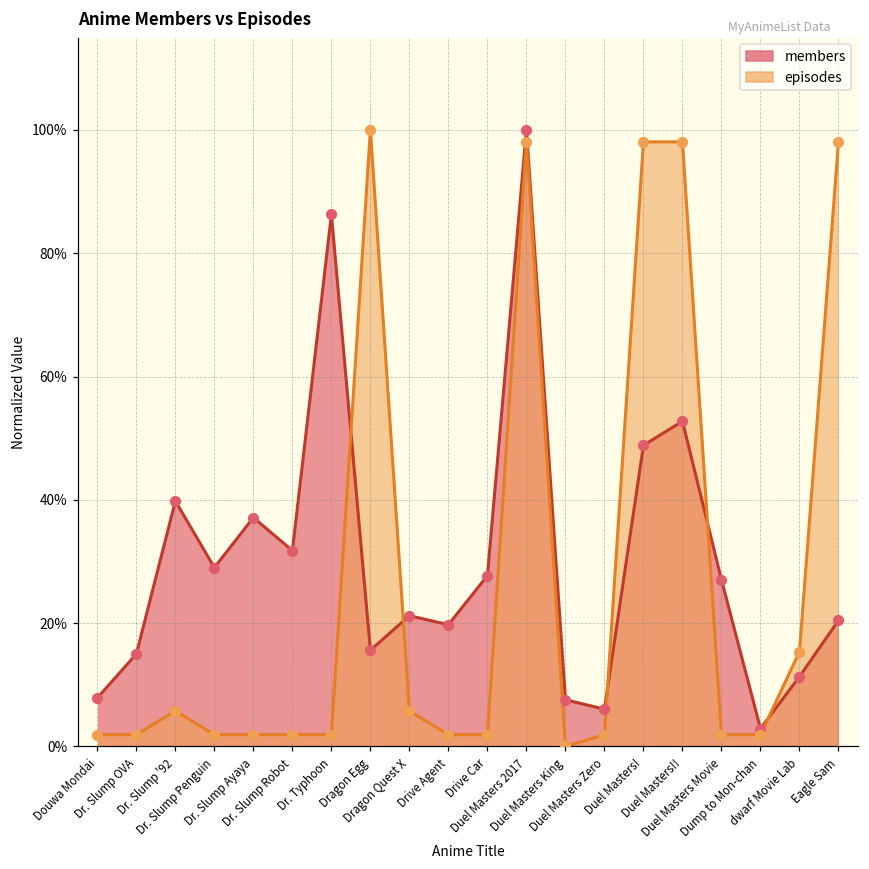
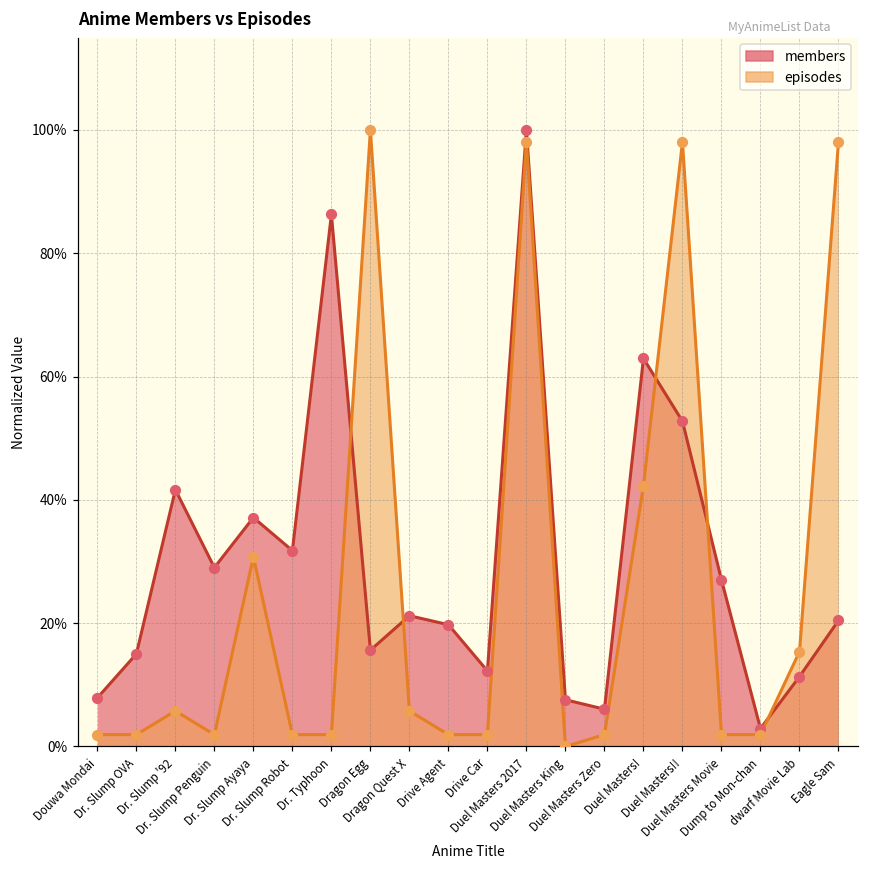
members, Dr. Slump '92: 40% -> 42%
episodes, Dr. Slump Ayaya: 2% -> 31%
members, Drive Car: 28% -> 12%
members, Duel Masters!: 49% -> 63%
episodes, Duel Masters!: 98% -> 42%
